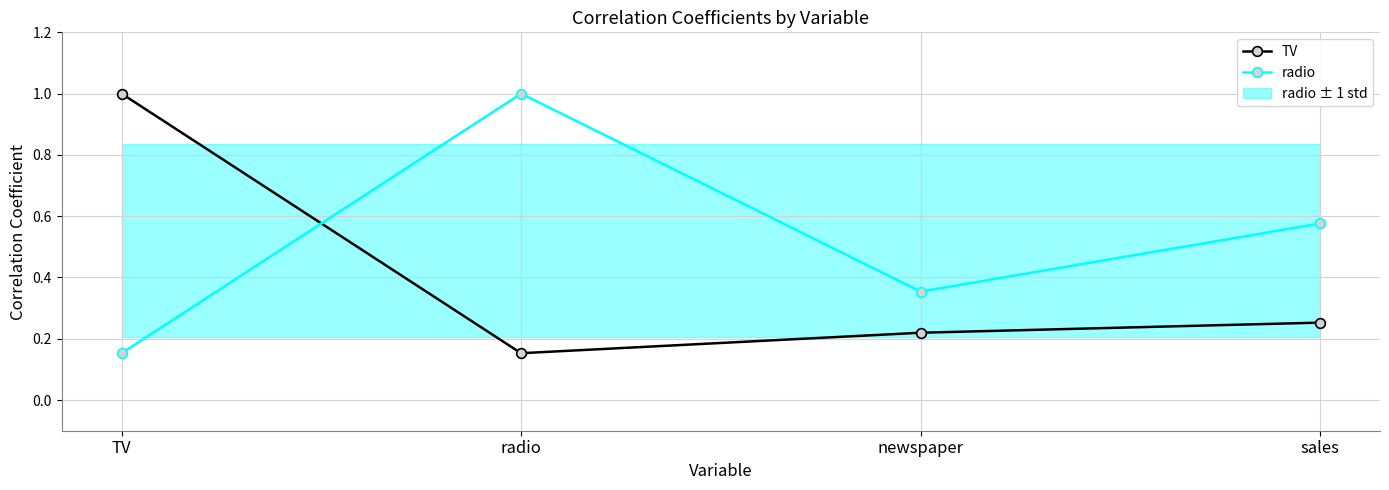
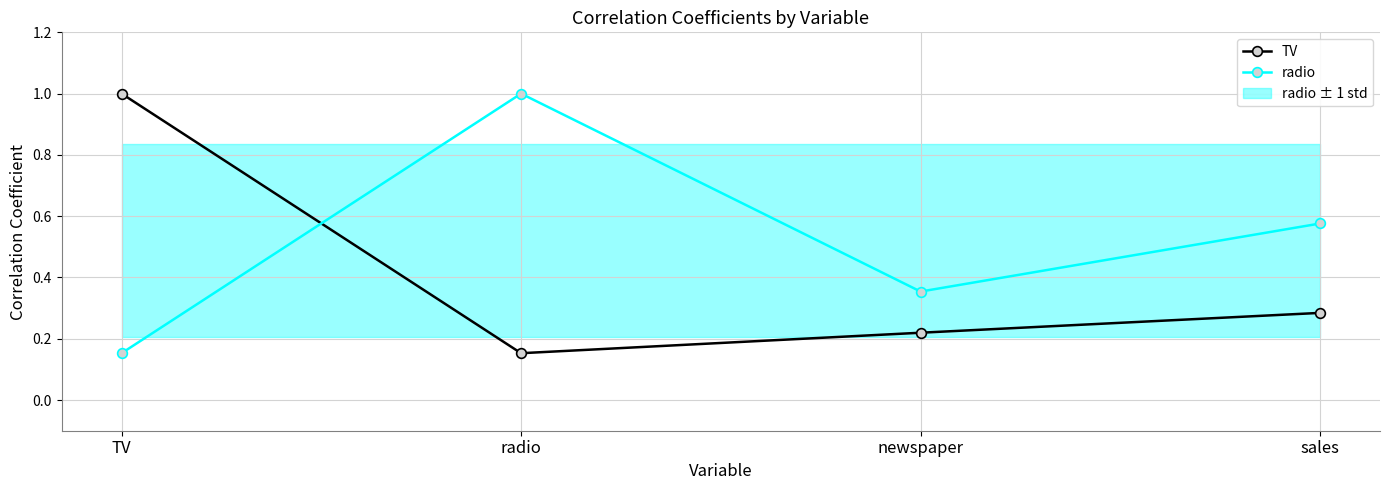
TV, sales: 0.25 -> 0.28
